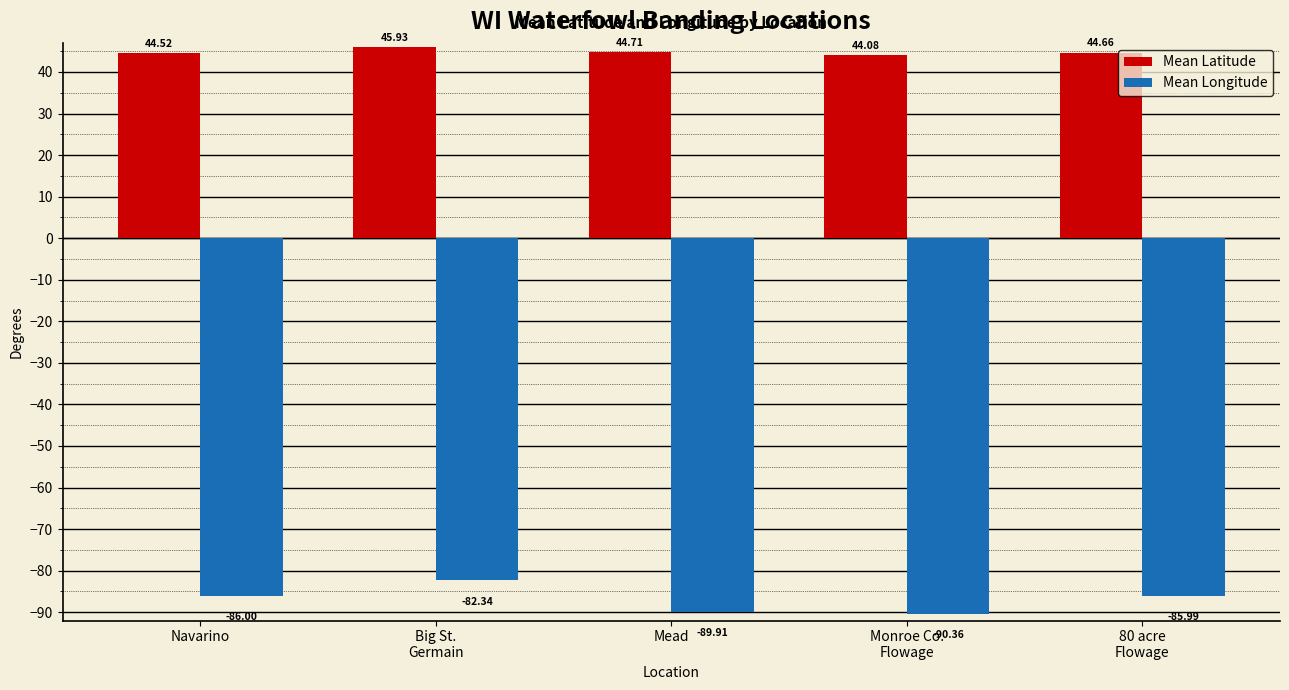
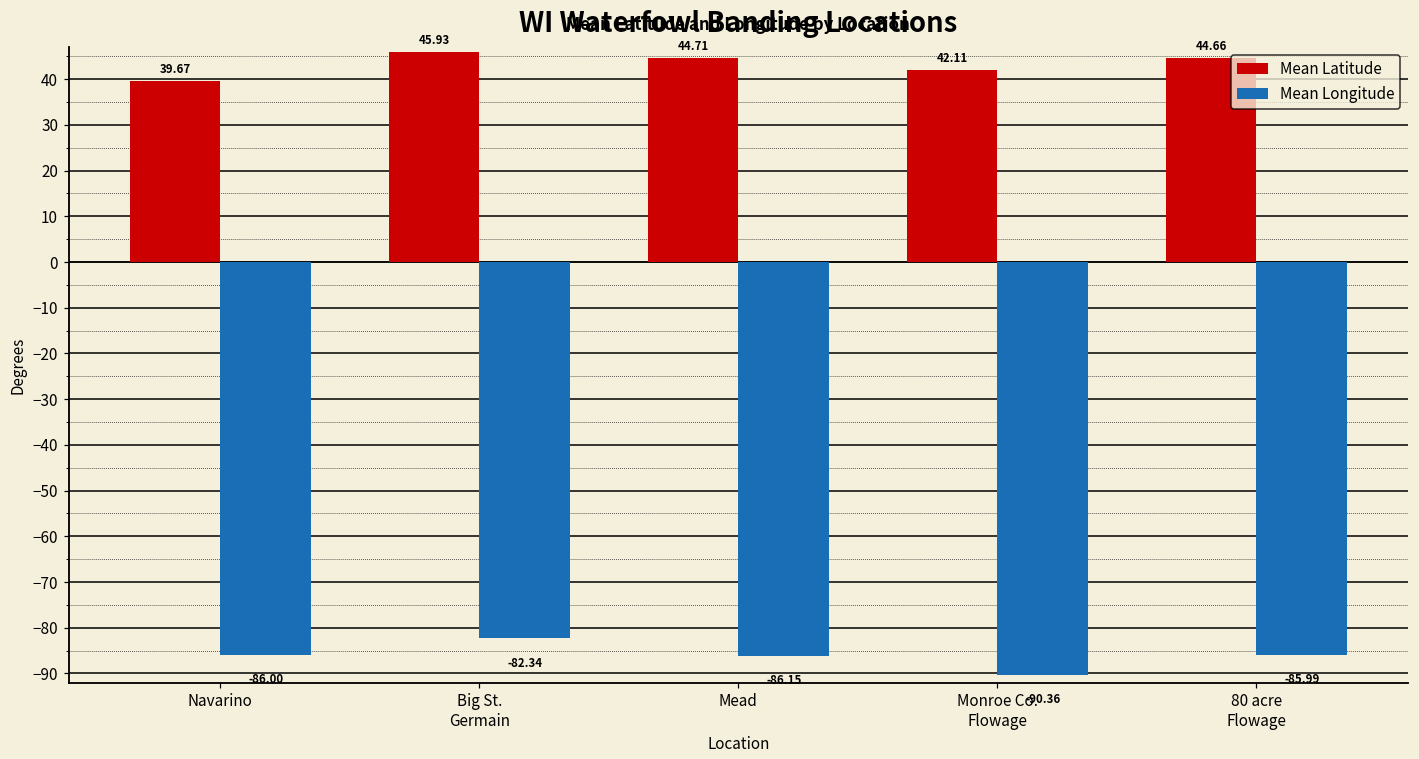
Mean Latitude, Navarino: 44.52 -> 39.67
Mean Longitude, Mead: -89.91 -> -86.15
Mean Latitude, Monroe Co. Flowage: 44.08 -> 42.11
